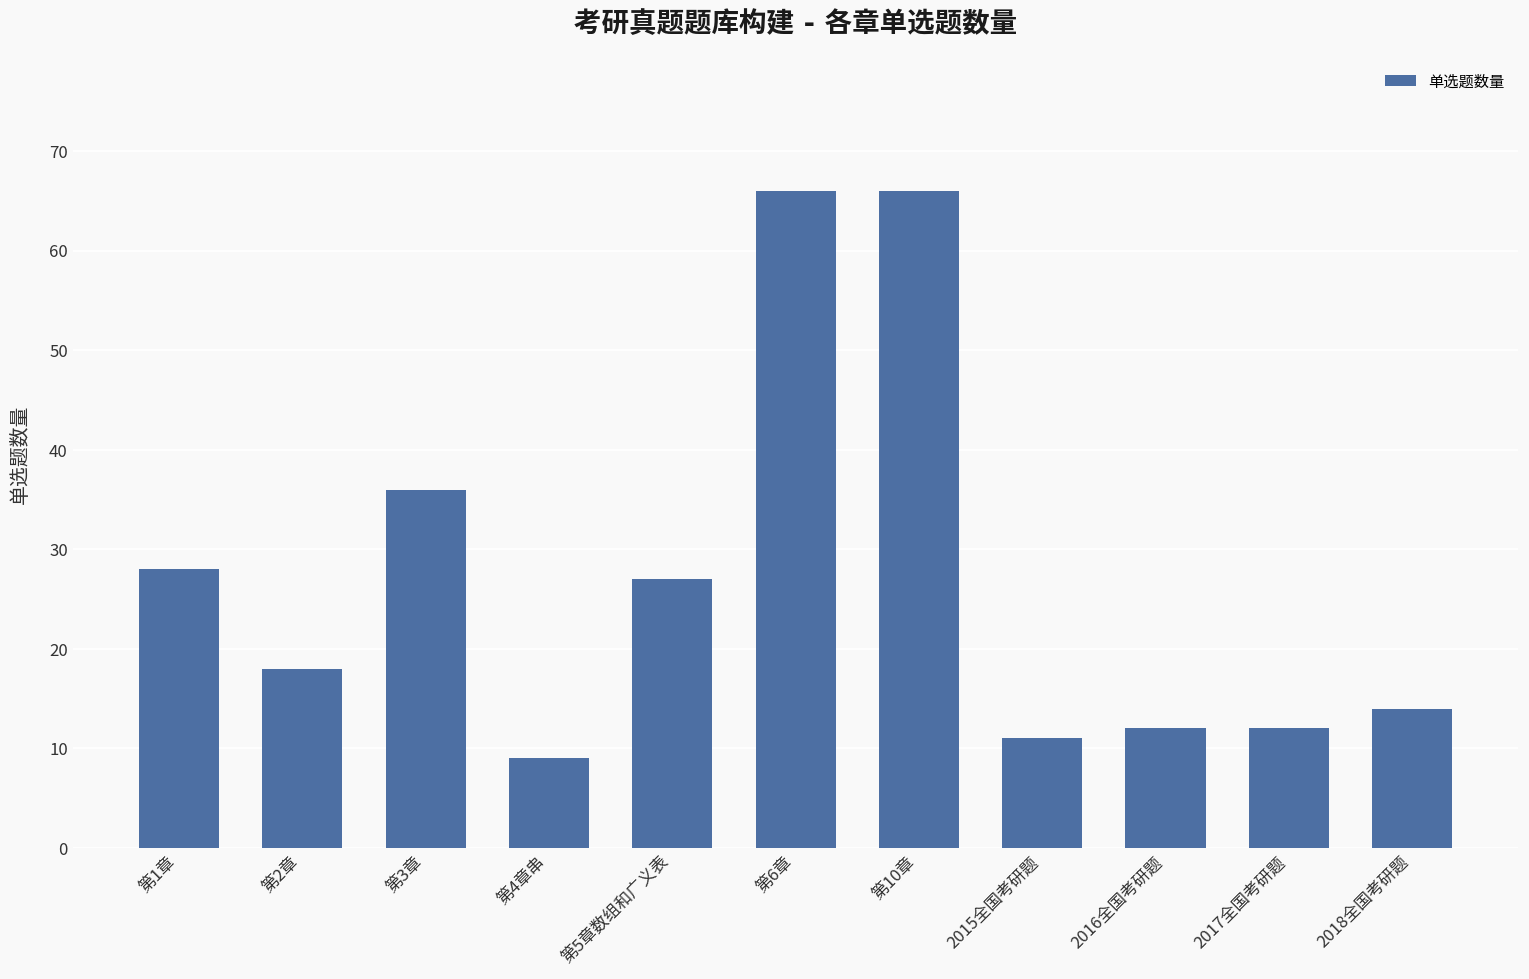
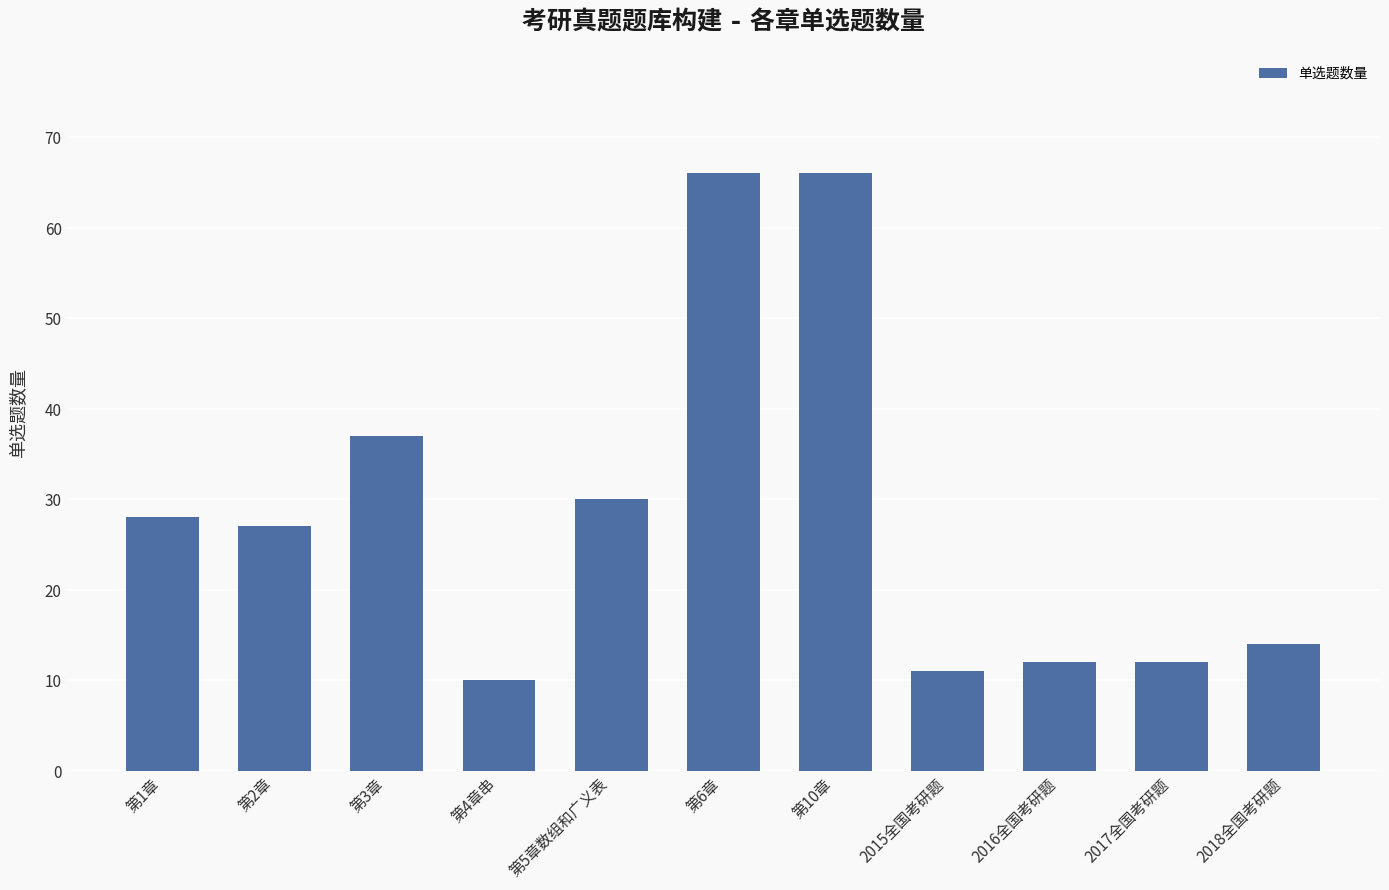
第2章: 18 -> 27
第3章: 36 -> 37
第4章串: 9 -> 10
第5章数组和广义表: 27 -> 30
